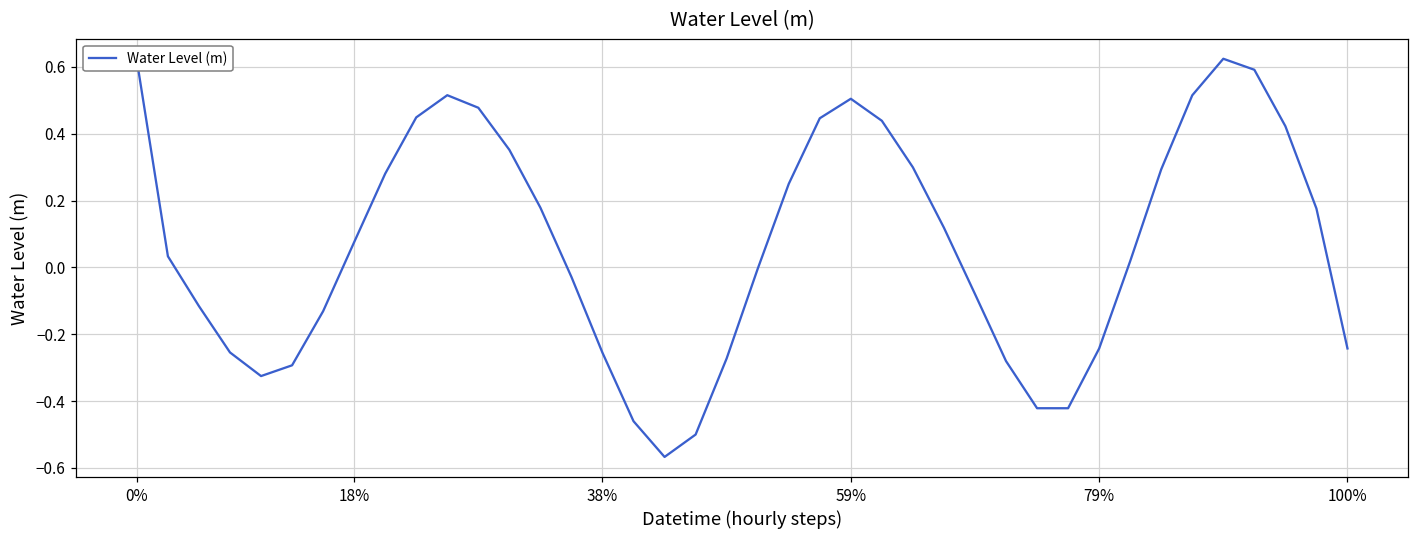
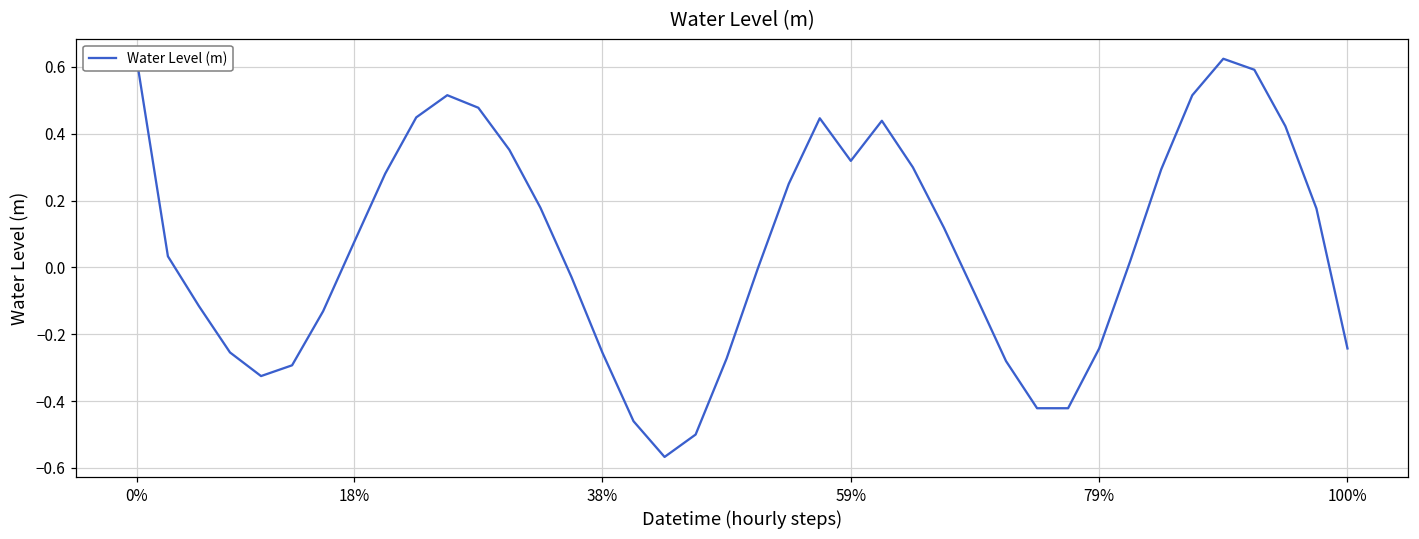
59%: 0.50 -> 0.32
